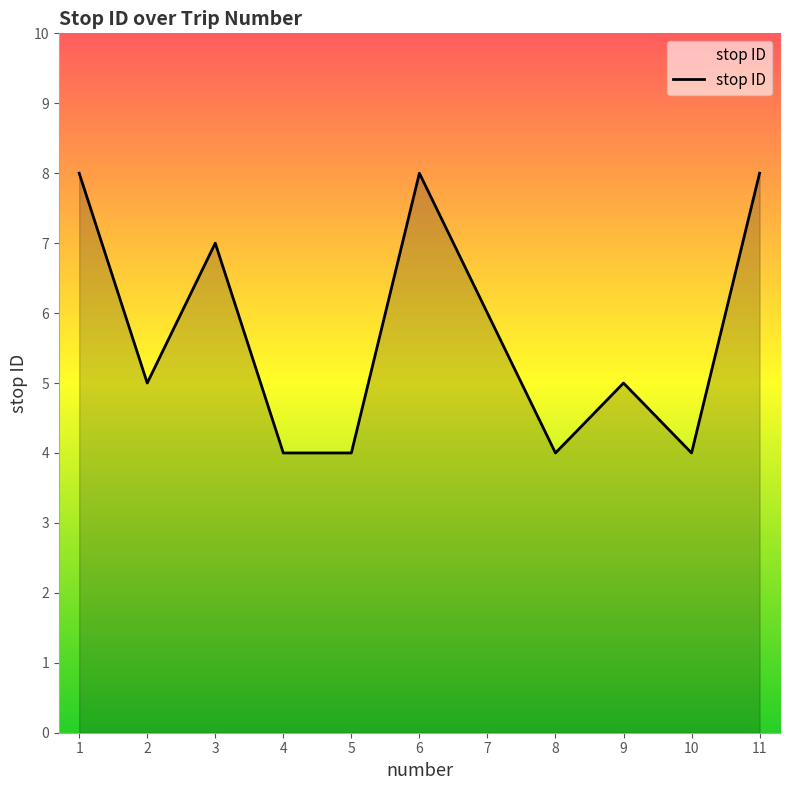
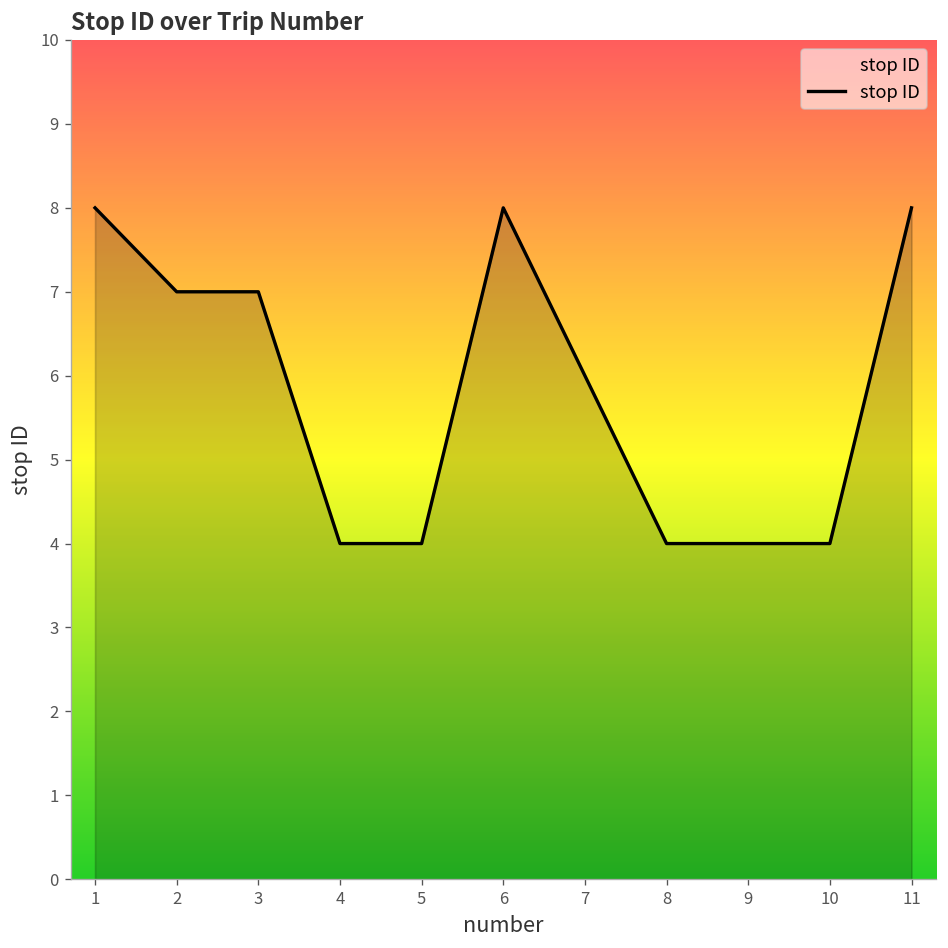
2: 5 -> 7
9: 5 -> 4
